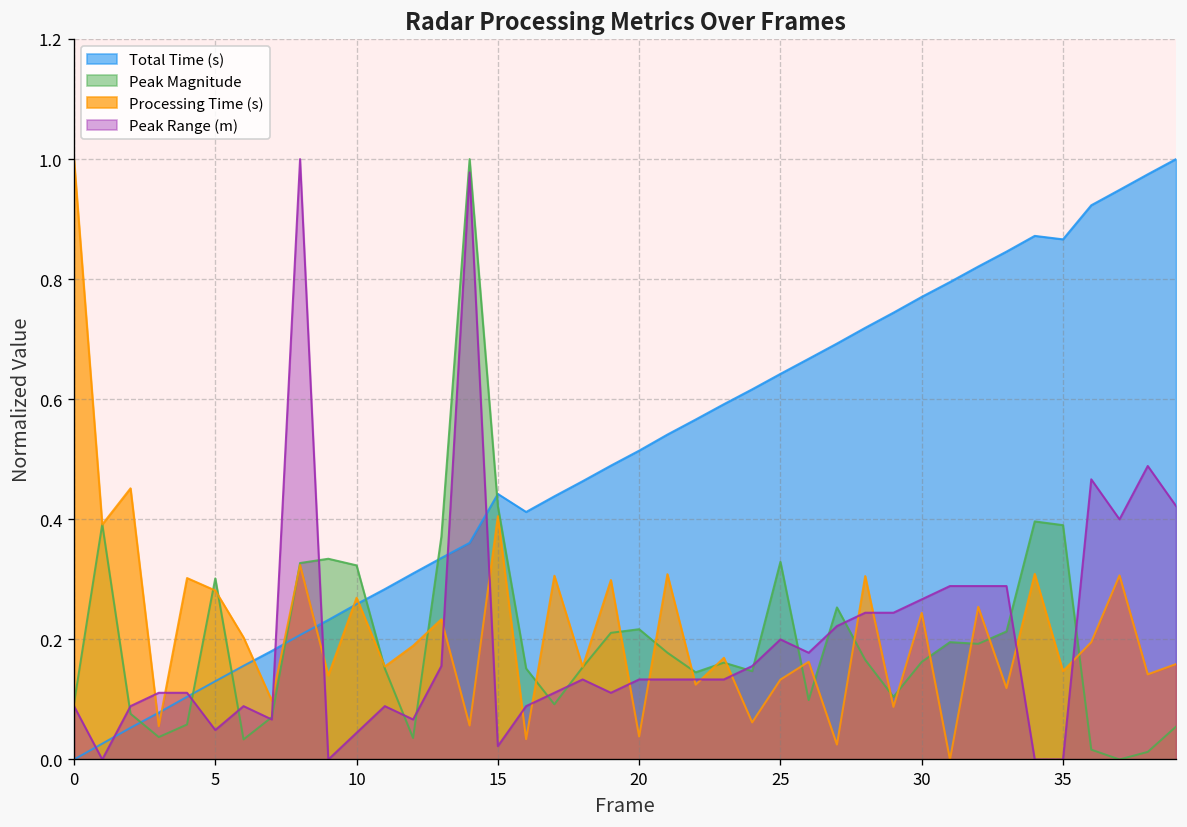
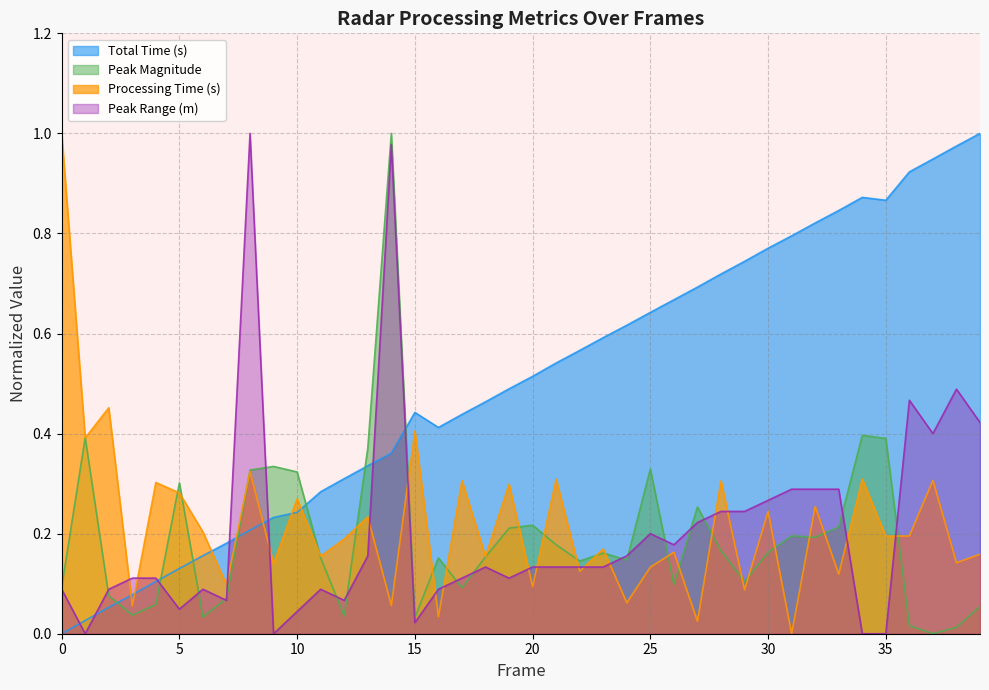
Total Time (s), 10: 0.26 -> 0.24
Peak Magnitude, 15: 0.42 -> 0.03
Processing Time (s), 20: 0.04 -> 0.09
Processing Time (s), 35: 0.15 -> 0.19
